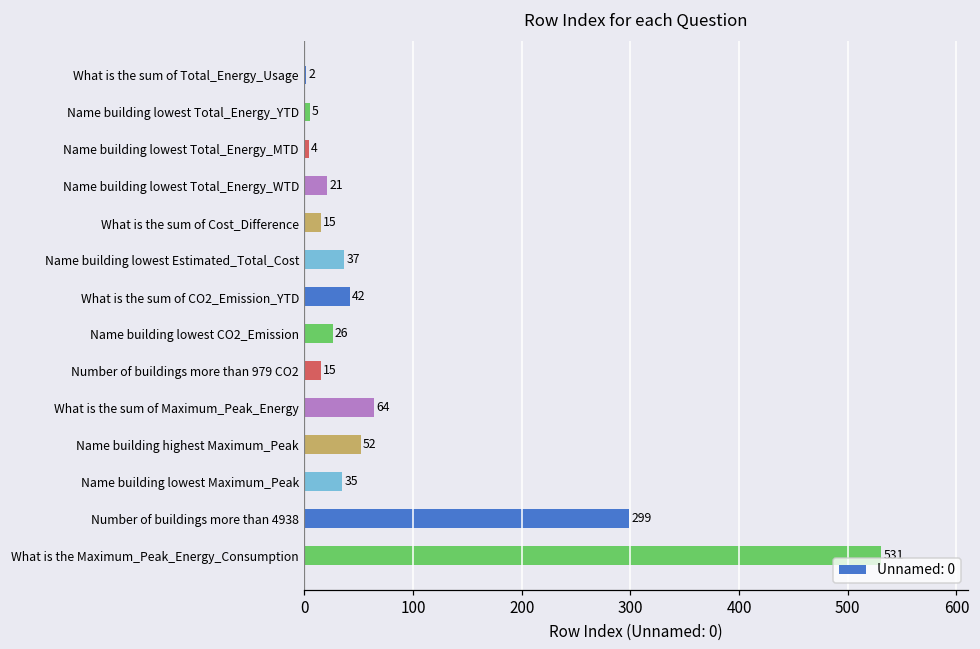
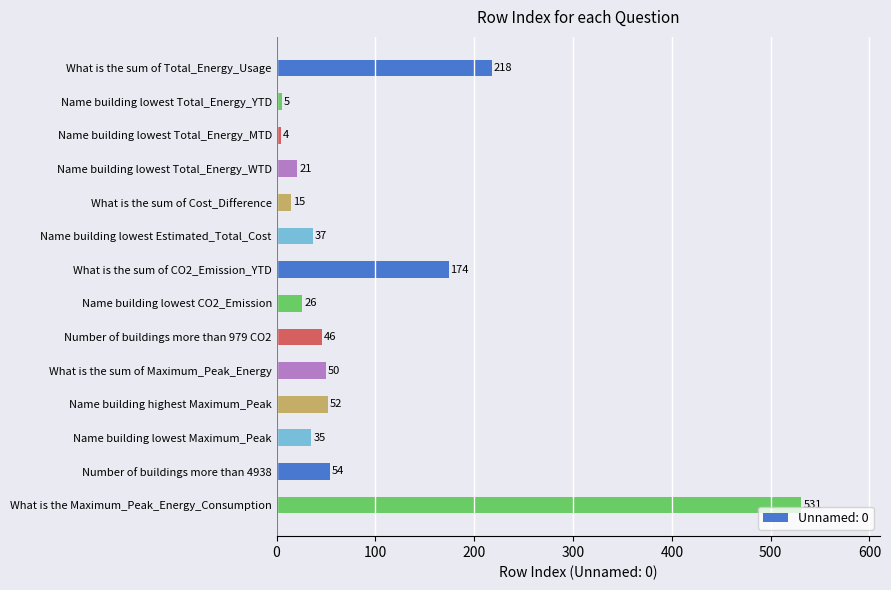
What is the sum of Total_Energy_Usage: 2 -> 218
What is the sum of CO2_Emission_YTD: 42 -> 174
Number of buildings more than 979 CO2: 15 -> 46
What is the sum of Maximum_Peak_Energy: 64 -> 50
Number of buildings more than 4938: 299 -> 54
